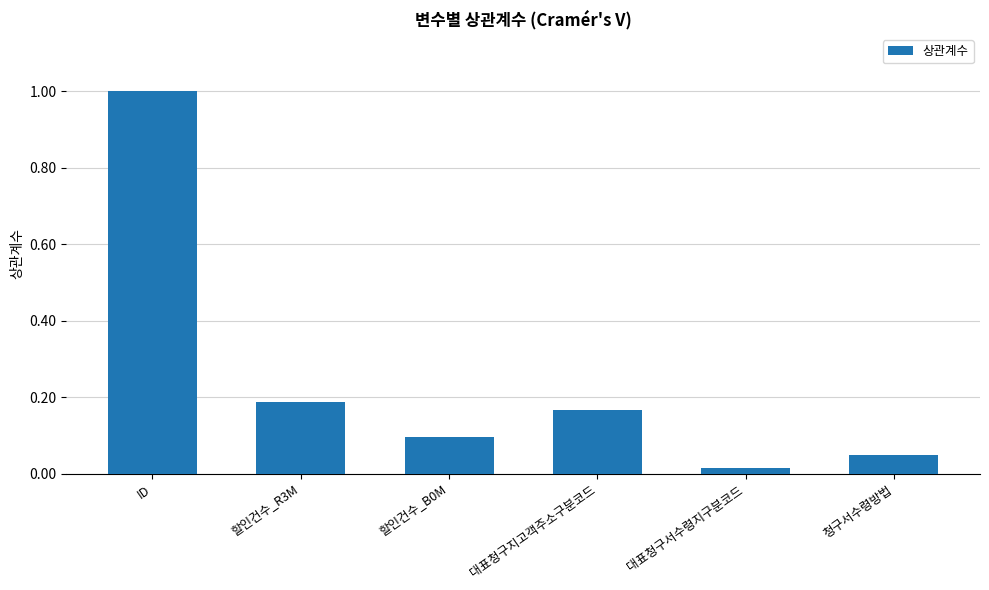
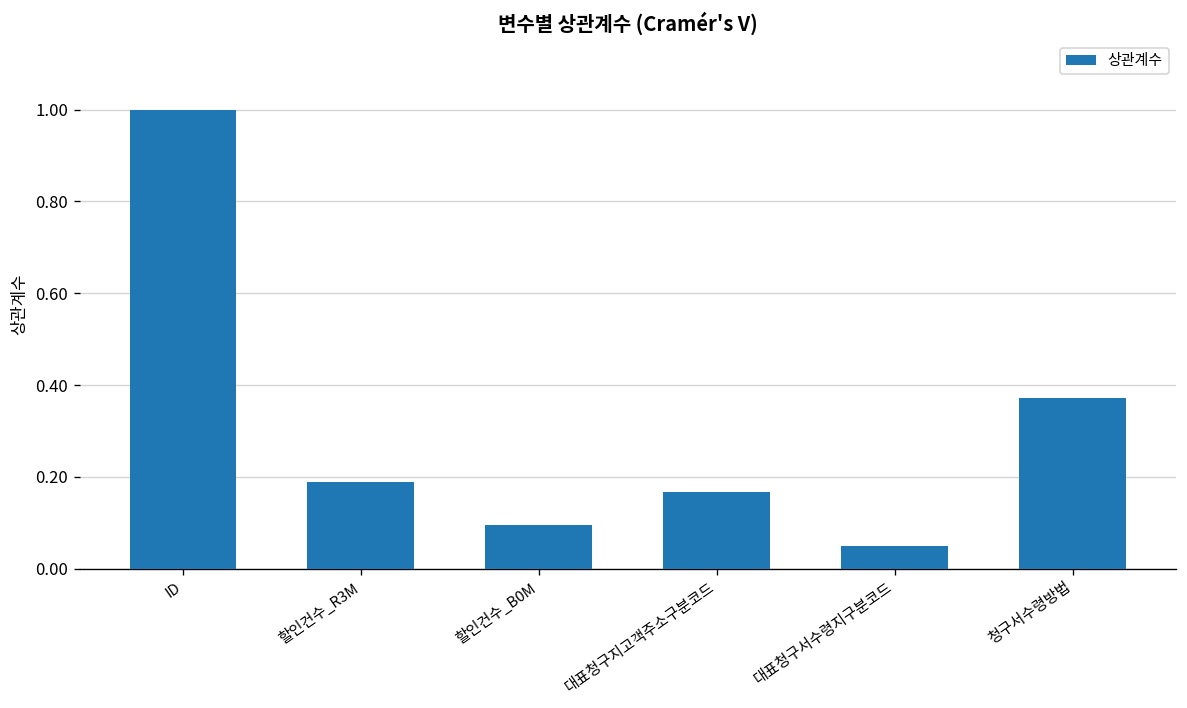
대표청구서수령지구분코드: 0.02 -> 0.05
청구서수령방법: 0.05 -> 0.37
